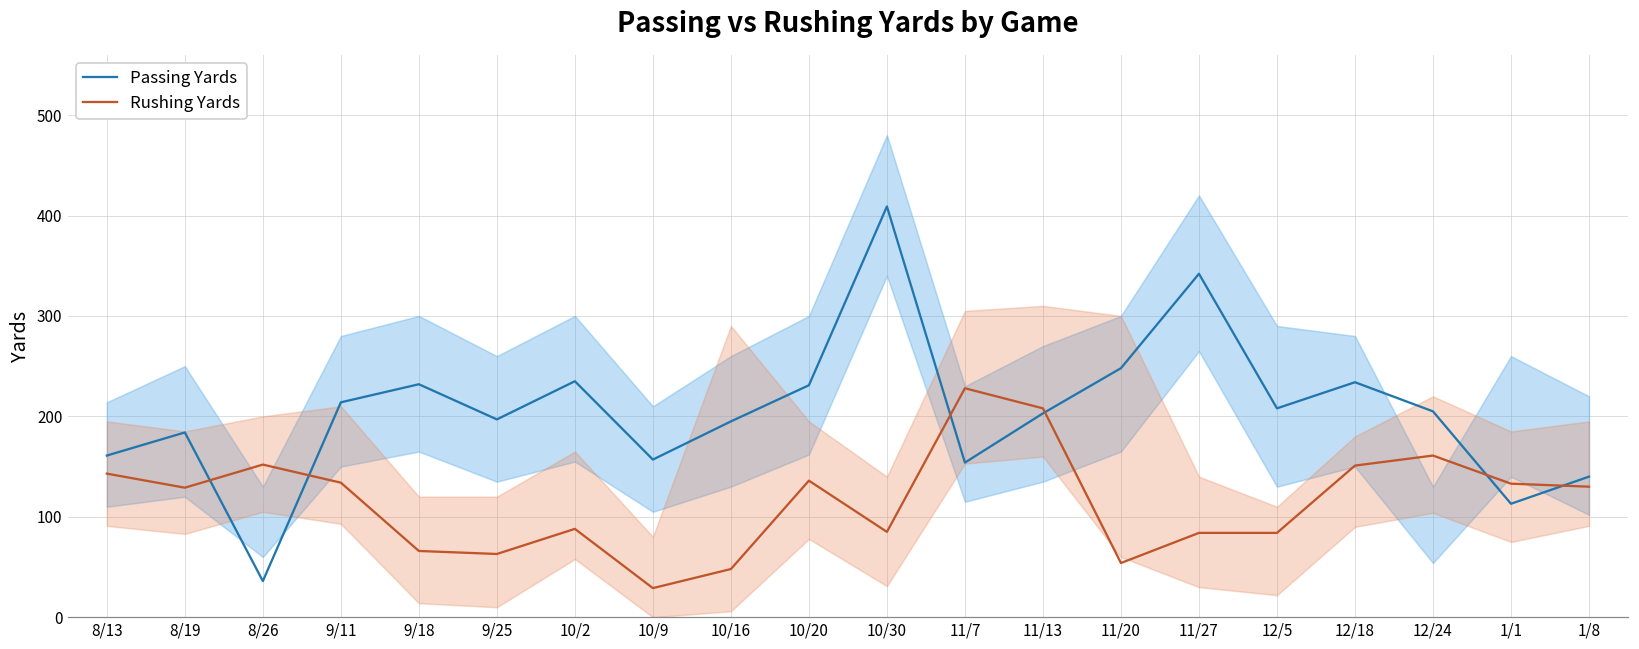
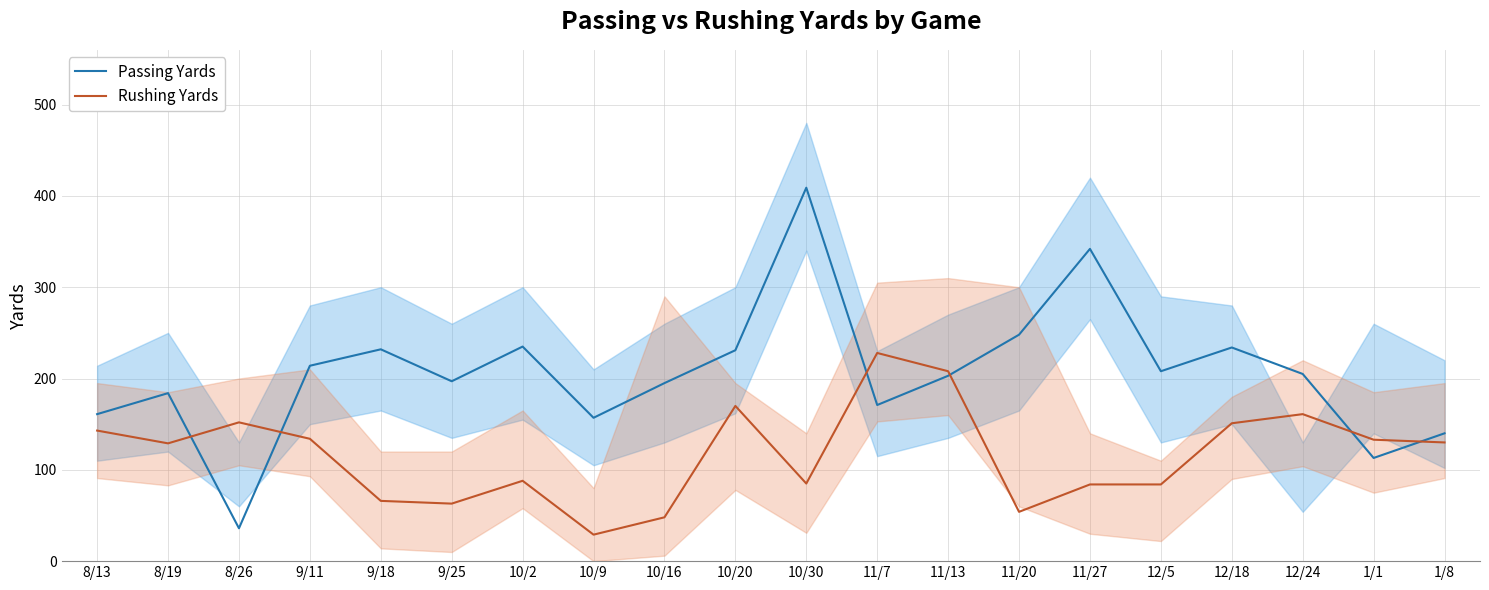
Rushing Yards, 10/20: 140 -> 170
Passing Yards, 11/7: 150 -> 170
